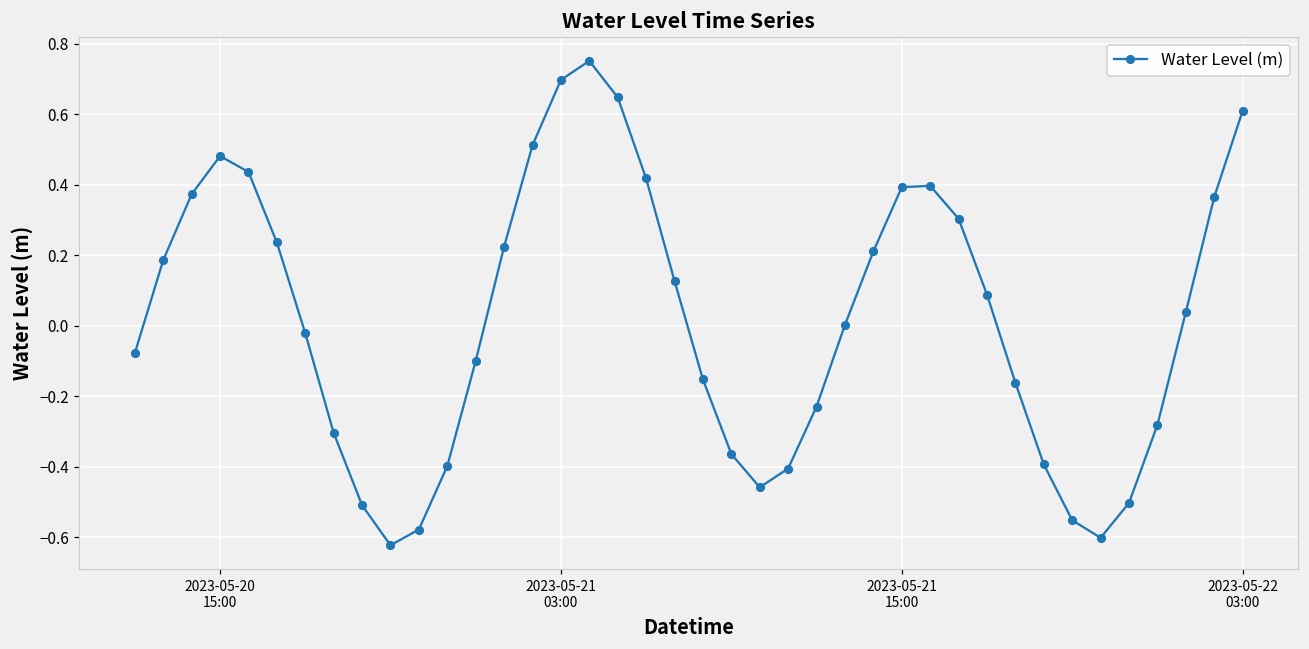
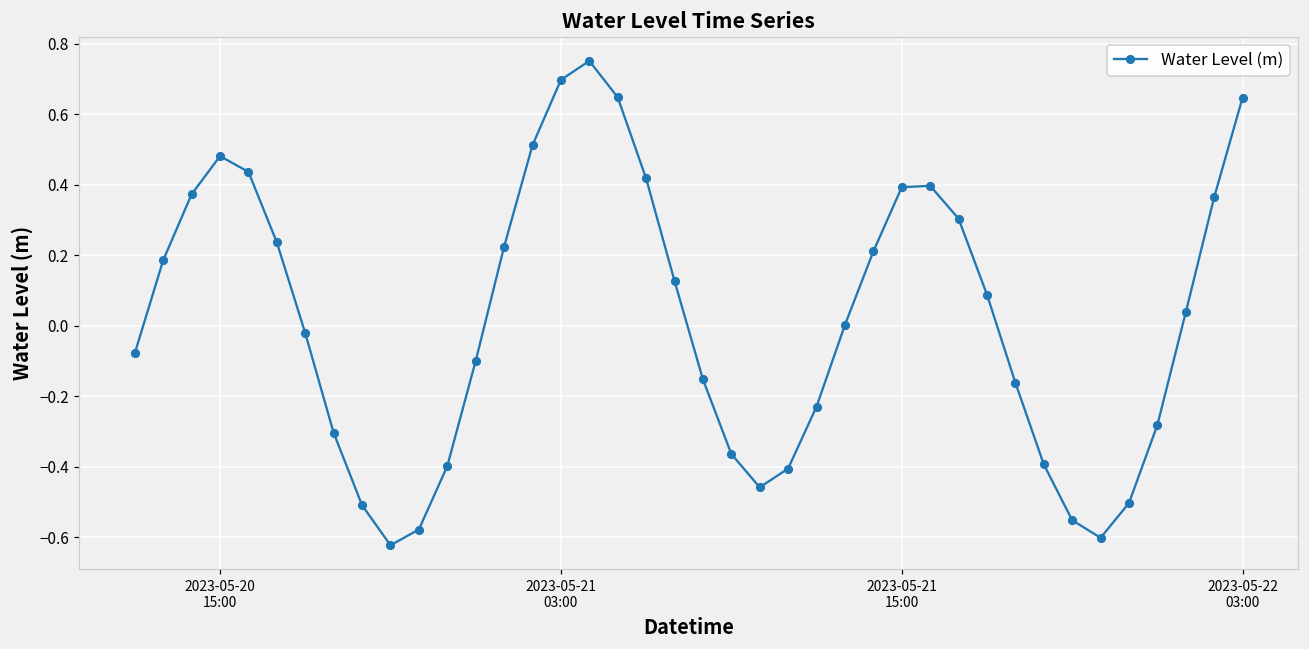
2023-05-22 03:00: 0.61 -> 0.65
